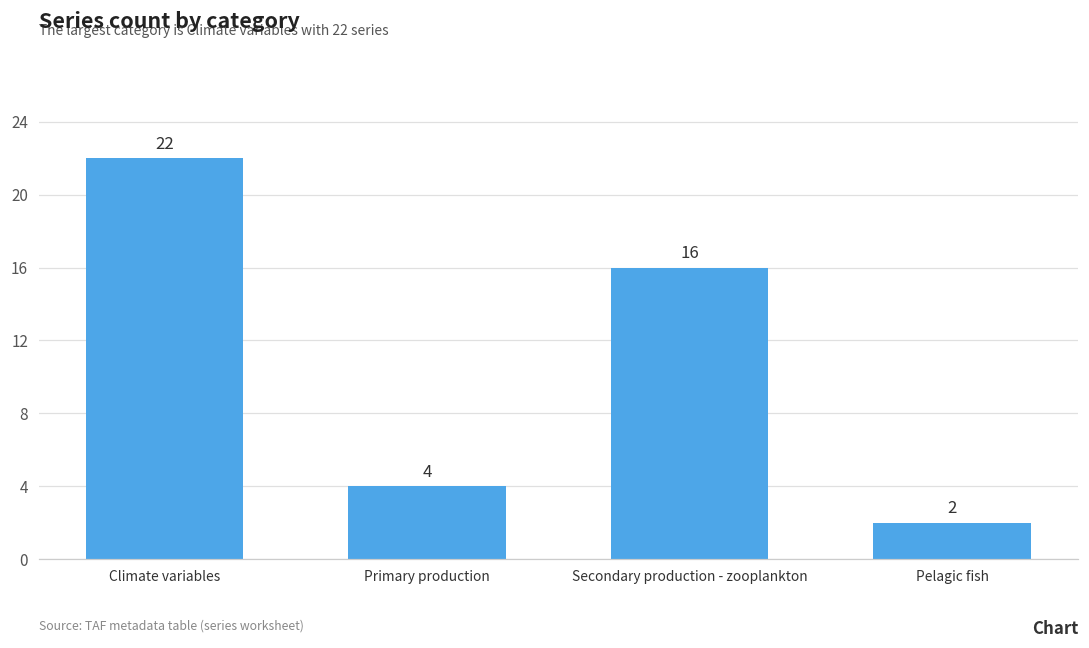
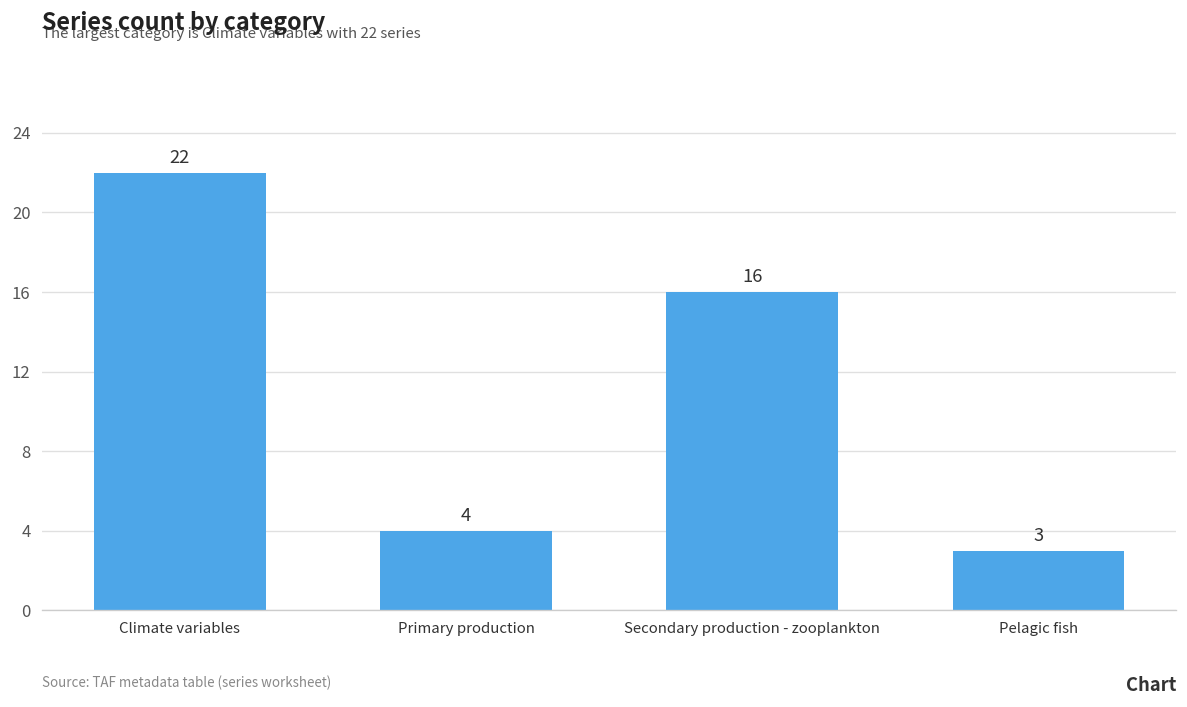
Pelagic fish: 2 -> 3
